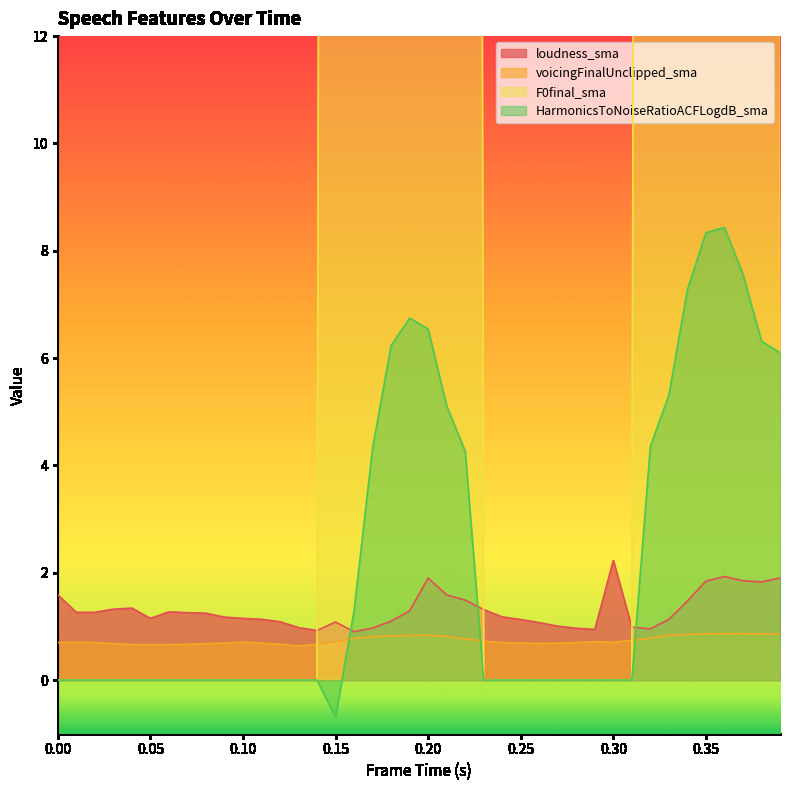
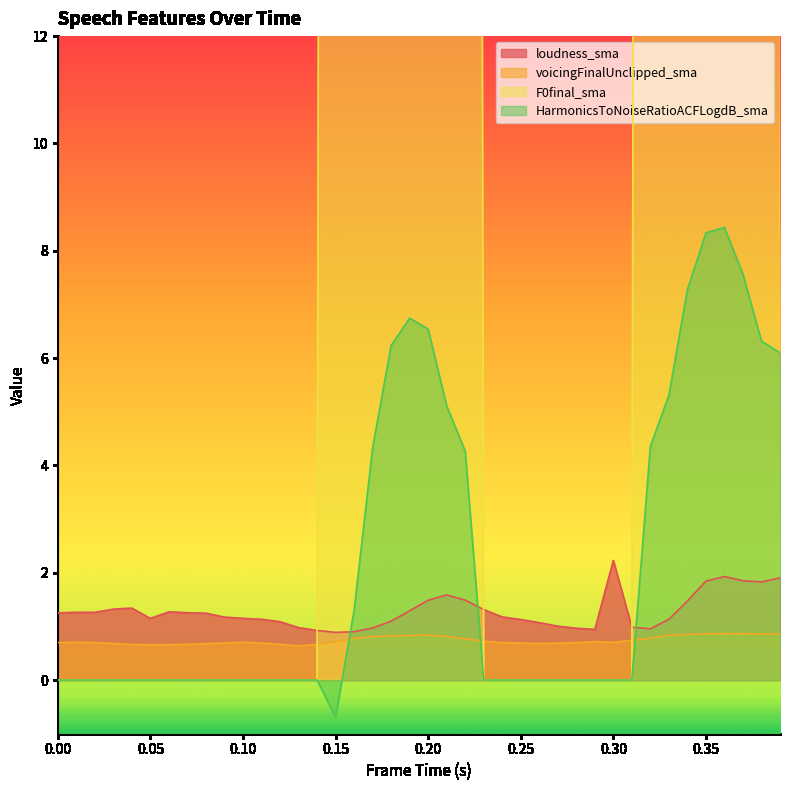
loudness_sma, 0.00: 1.6 -> 1.3
loudness_sma, 0.15: 1.1 -> 0.9
loudness_sma, 0.20: 1.9 -> 1.5
